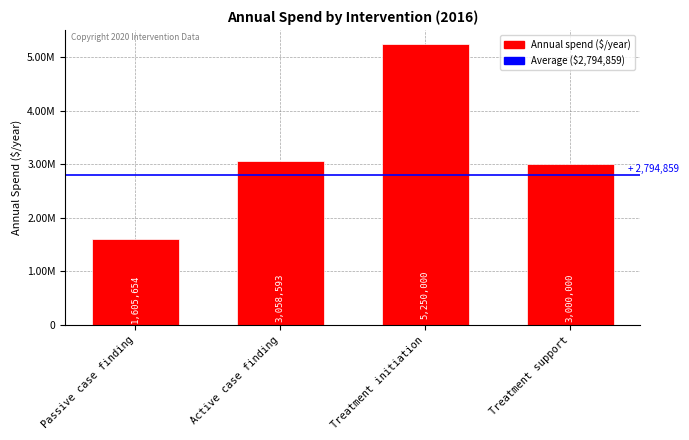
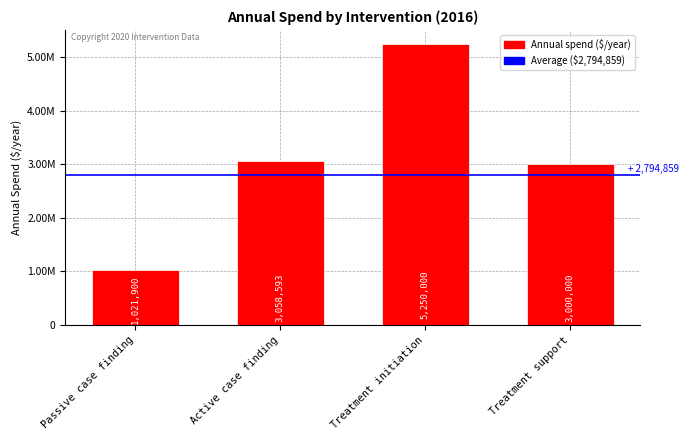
Passive case finding: 1,605,654 -> 1,021,900
